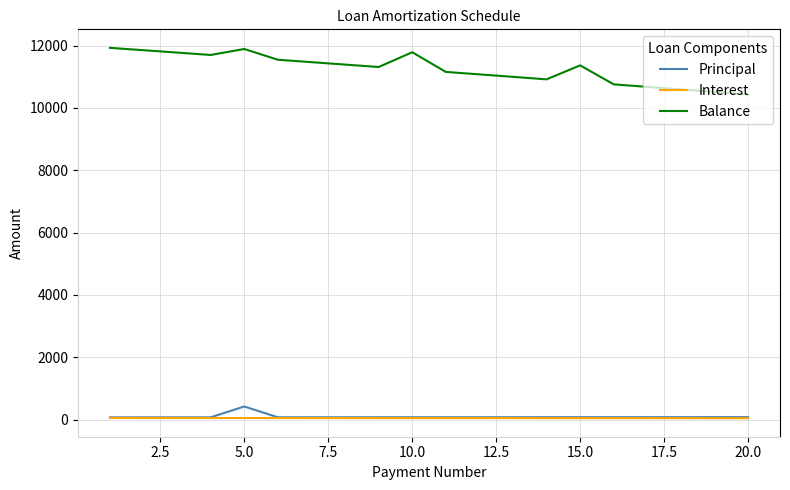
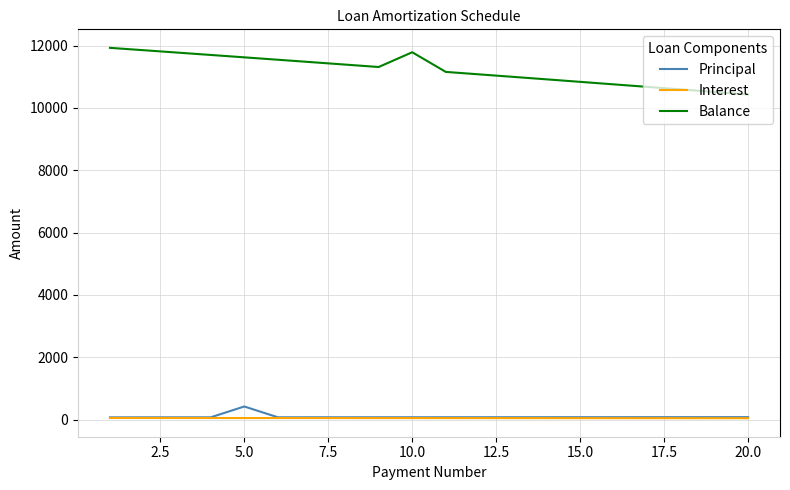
Balance, 5.0: 11900 -> 11600
Balance, 15.0: 11400 -> 10800
